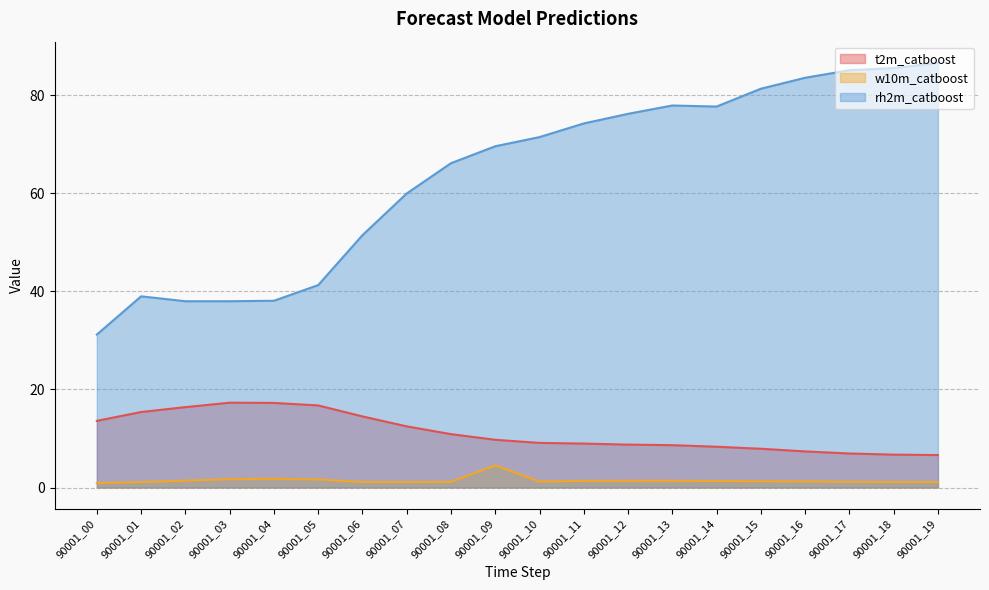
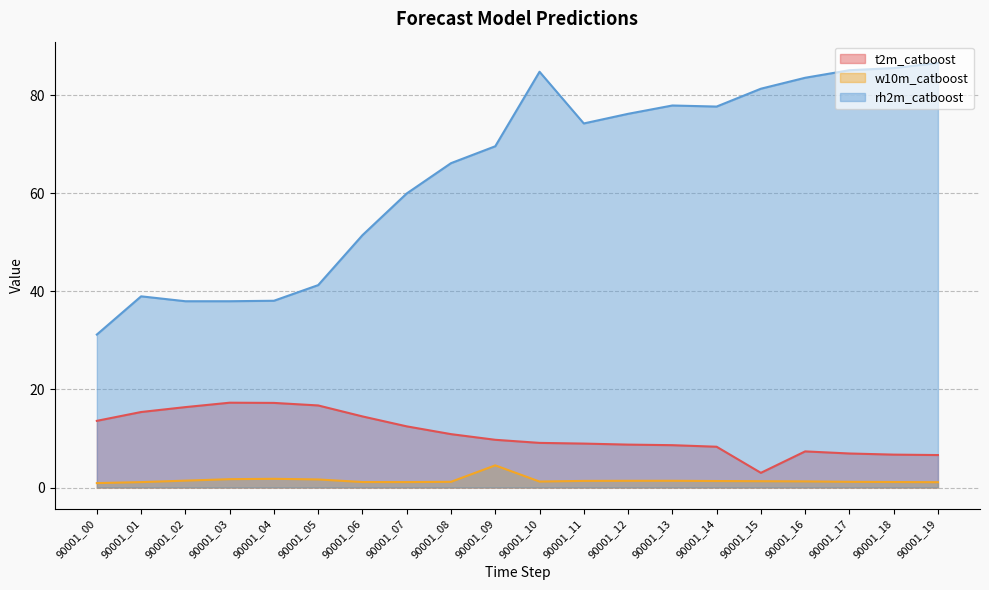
rh2m_catboost, 90001_10: 71 -> 85
t2m_catboost, 90001_15: 8 -> 3
